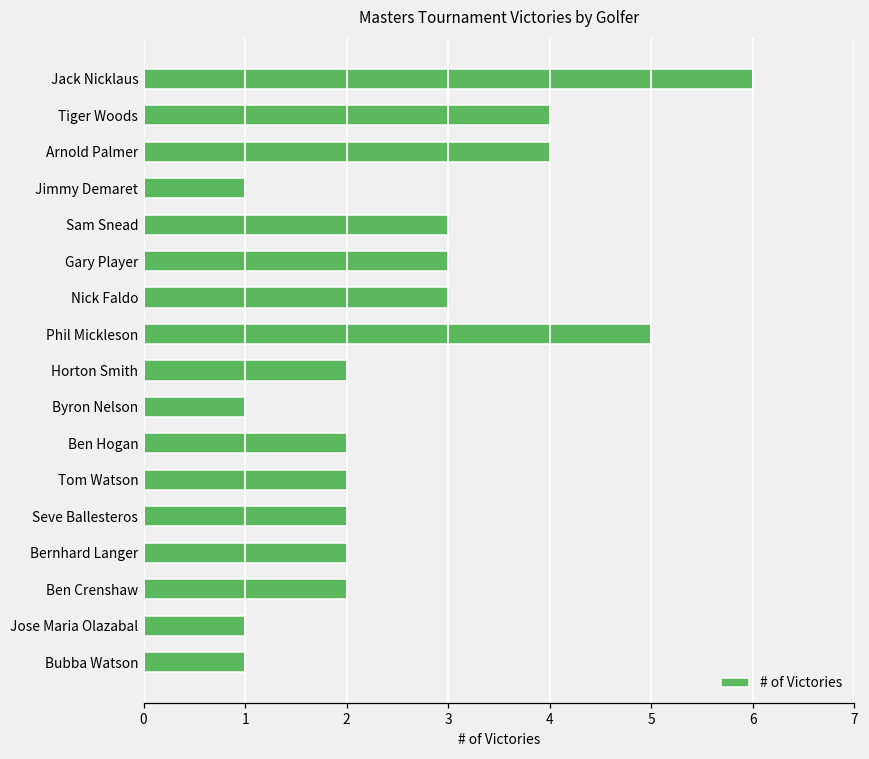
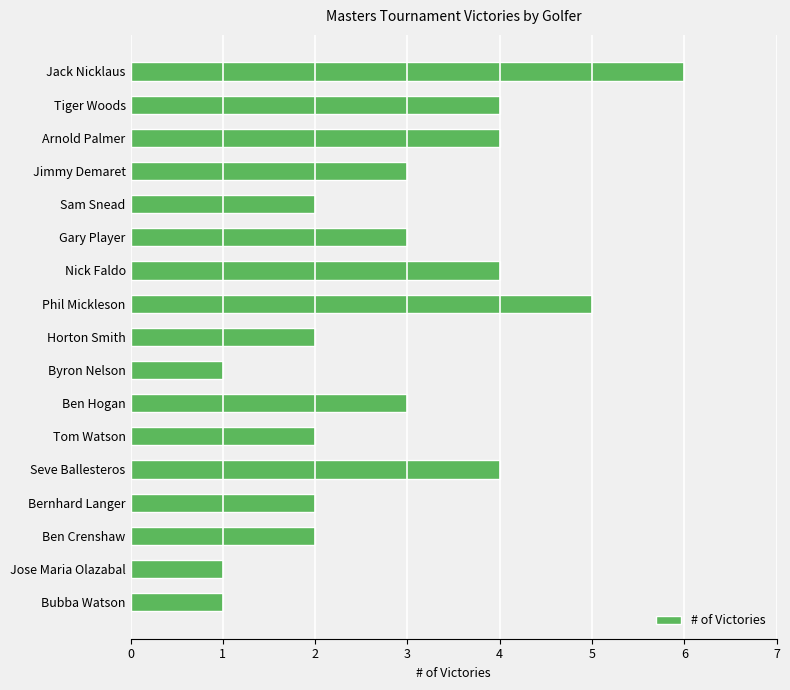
Jimmy Demaret: 1 -> 3
Sam Snead: 3 -> 2
Nick Faldo: 3 -> 4
Ben Hogan: 2 -> 3
Seve Ballesteros: 2 -> 4
